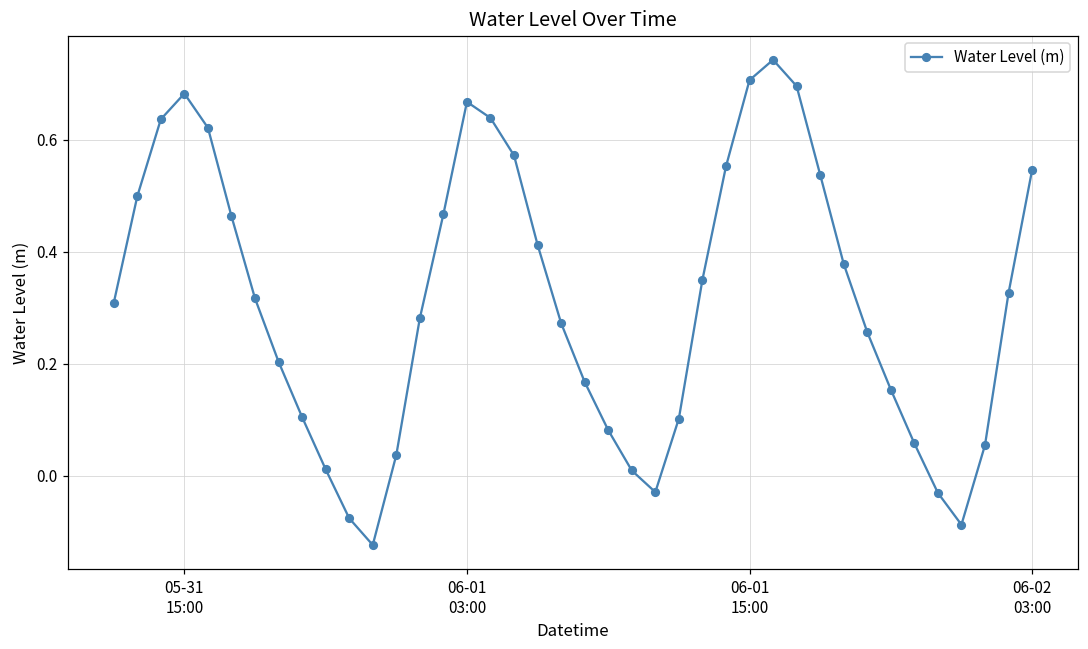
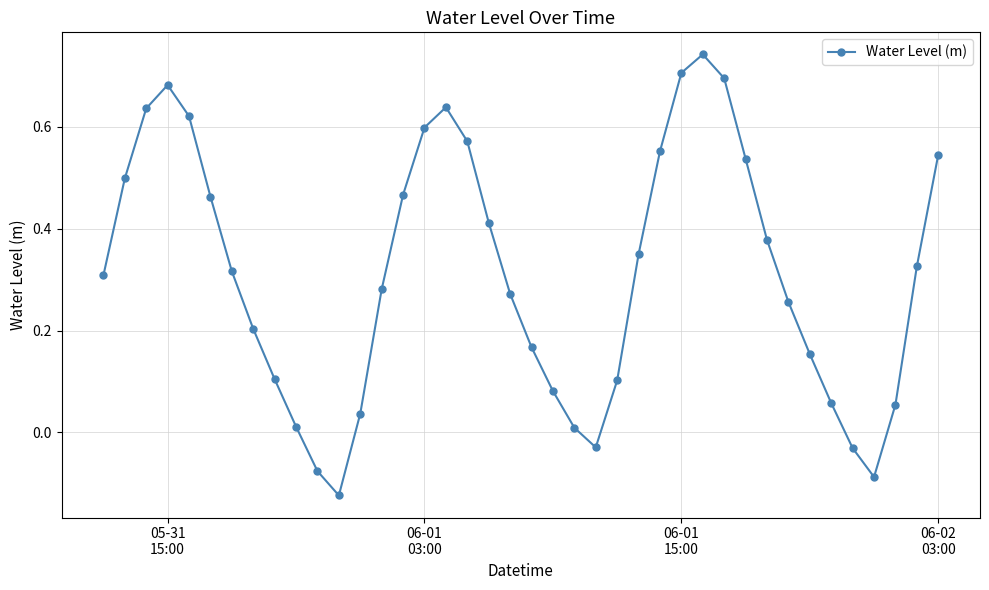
06-01 03:00: 0.67 -> 0.60
